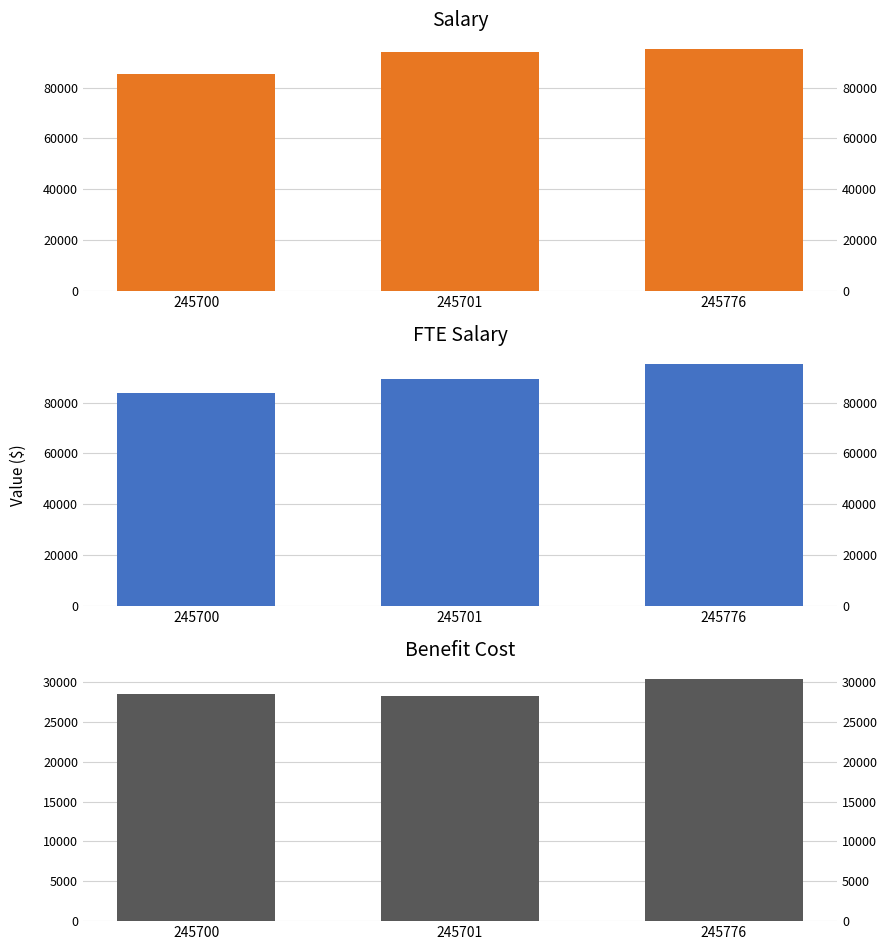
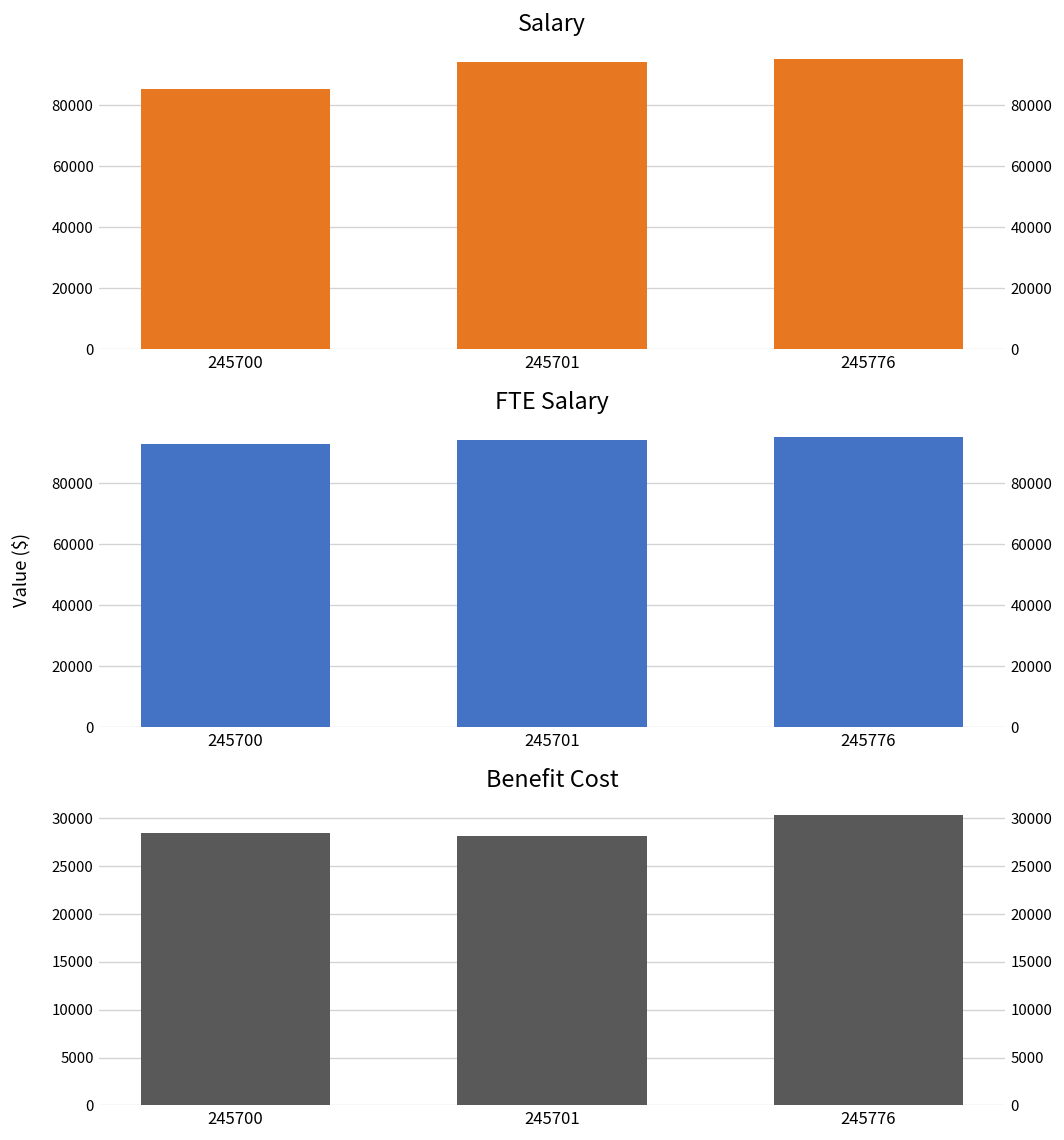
FTE Salary, 245700: 84000 -> 93000
FTE Salary, 245701: 89000 -> 94000
